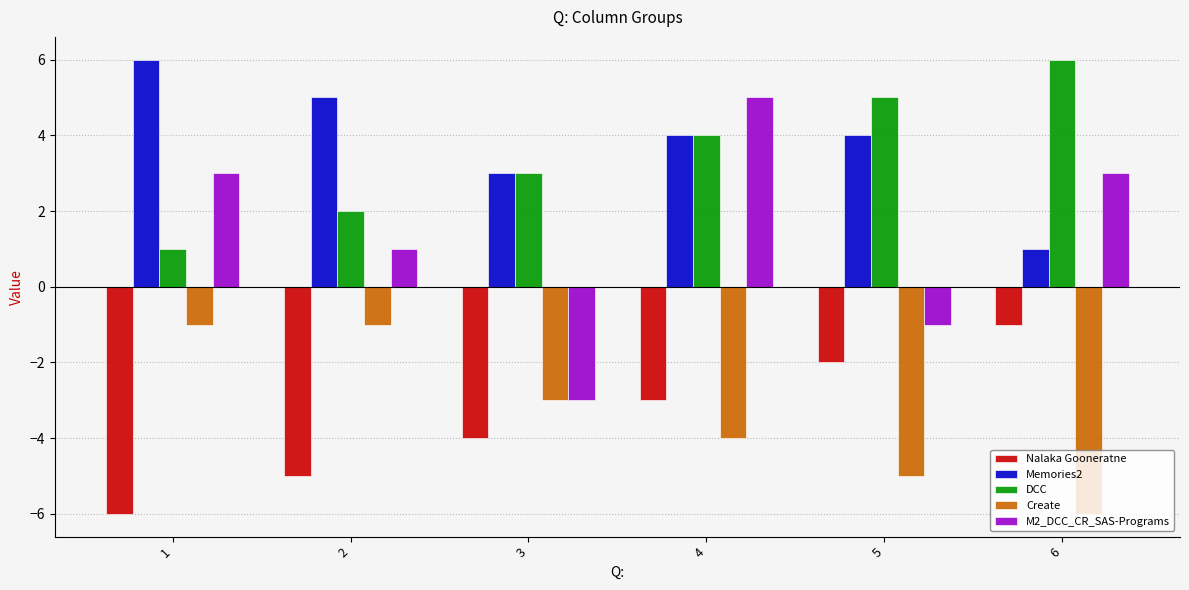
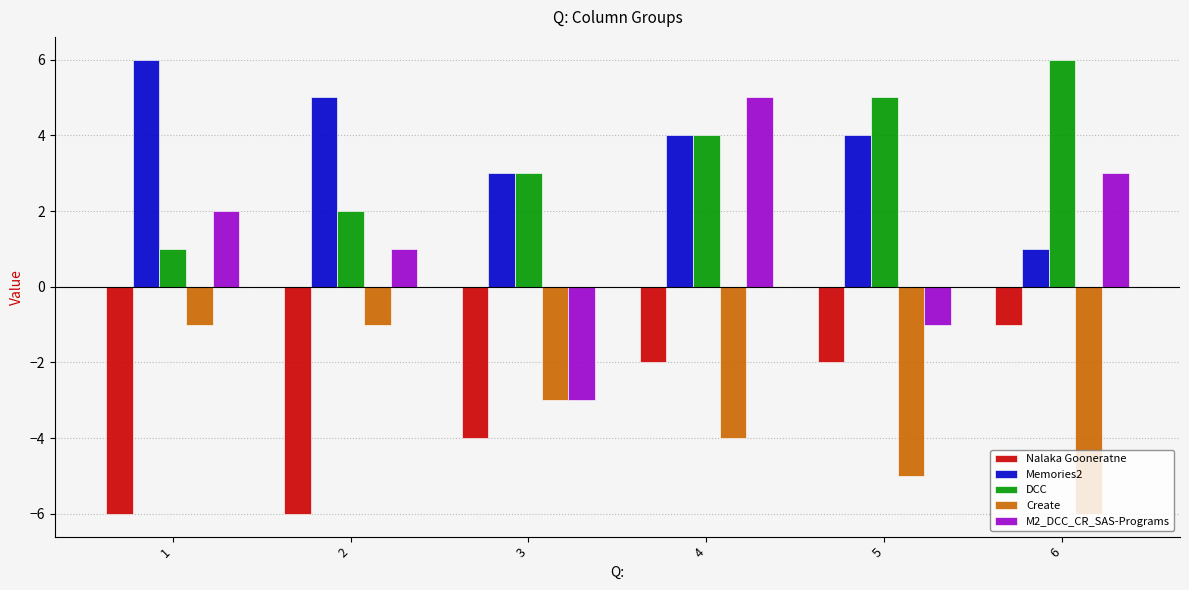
M2_DCC_CR_SAS-Programs, 1: 3 -> 2
Nalaka Gooneratne, 2: -5 -> -6
Nalaka Gooneratne, 4: -3 -> -2
